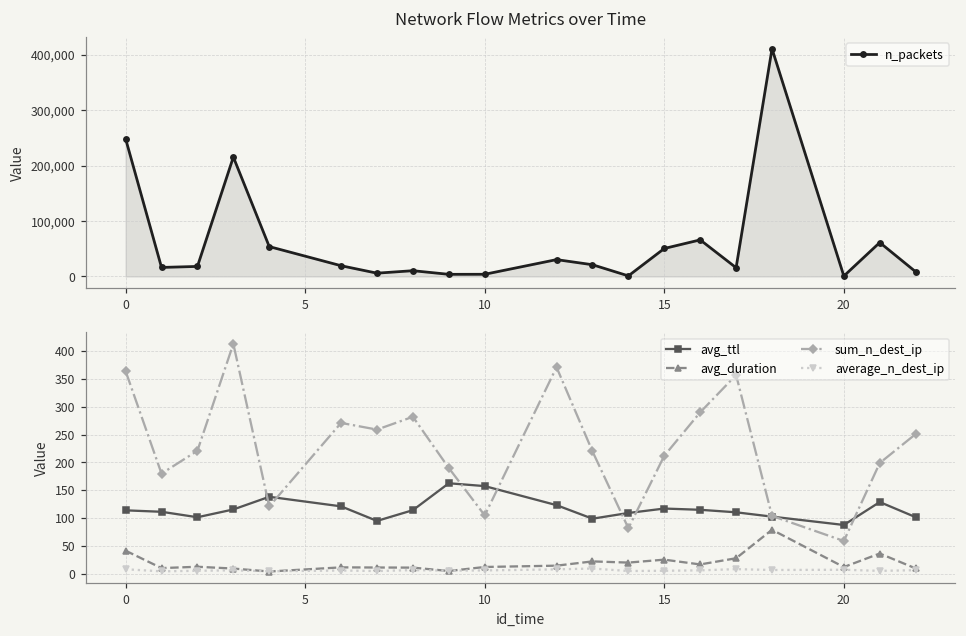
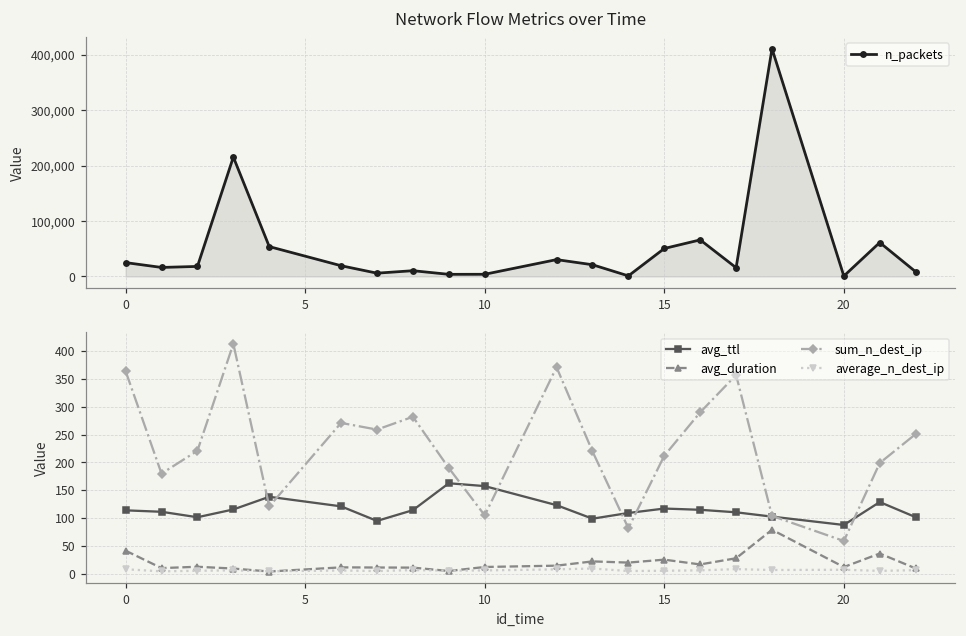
Network Flow Metrics over Time, 0: 250,000 -> 20,000
